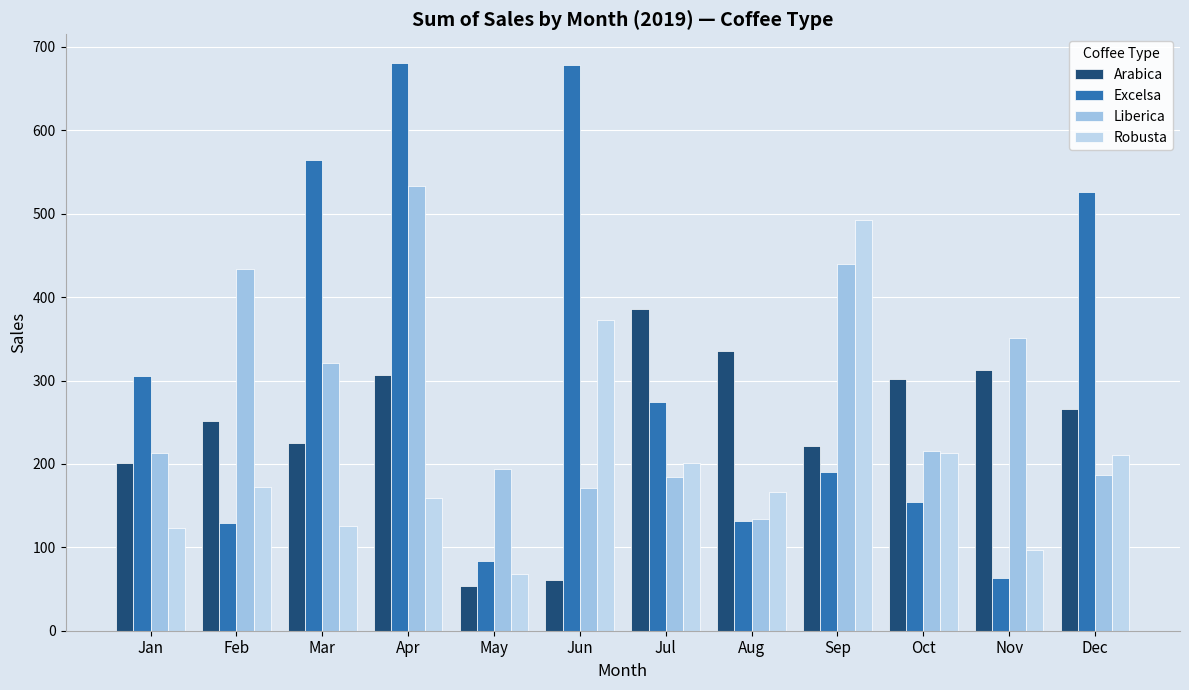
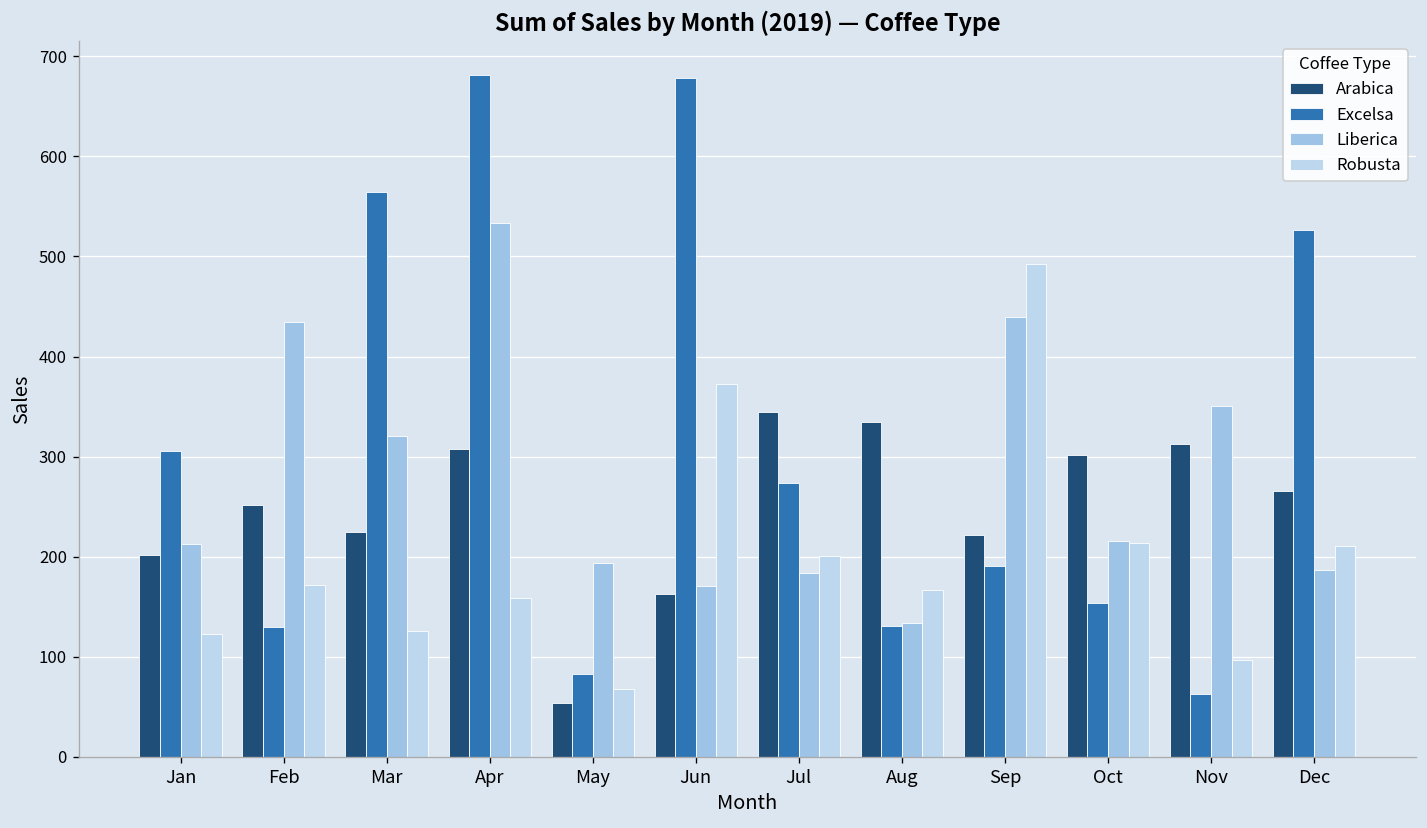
Arabica, Jun: 60 -> 160
Arabica, Jul: 390 -> 350
